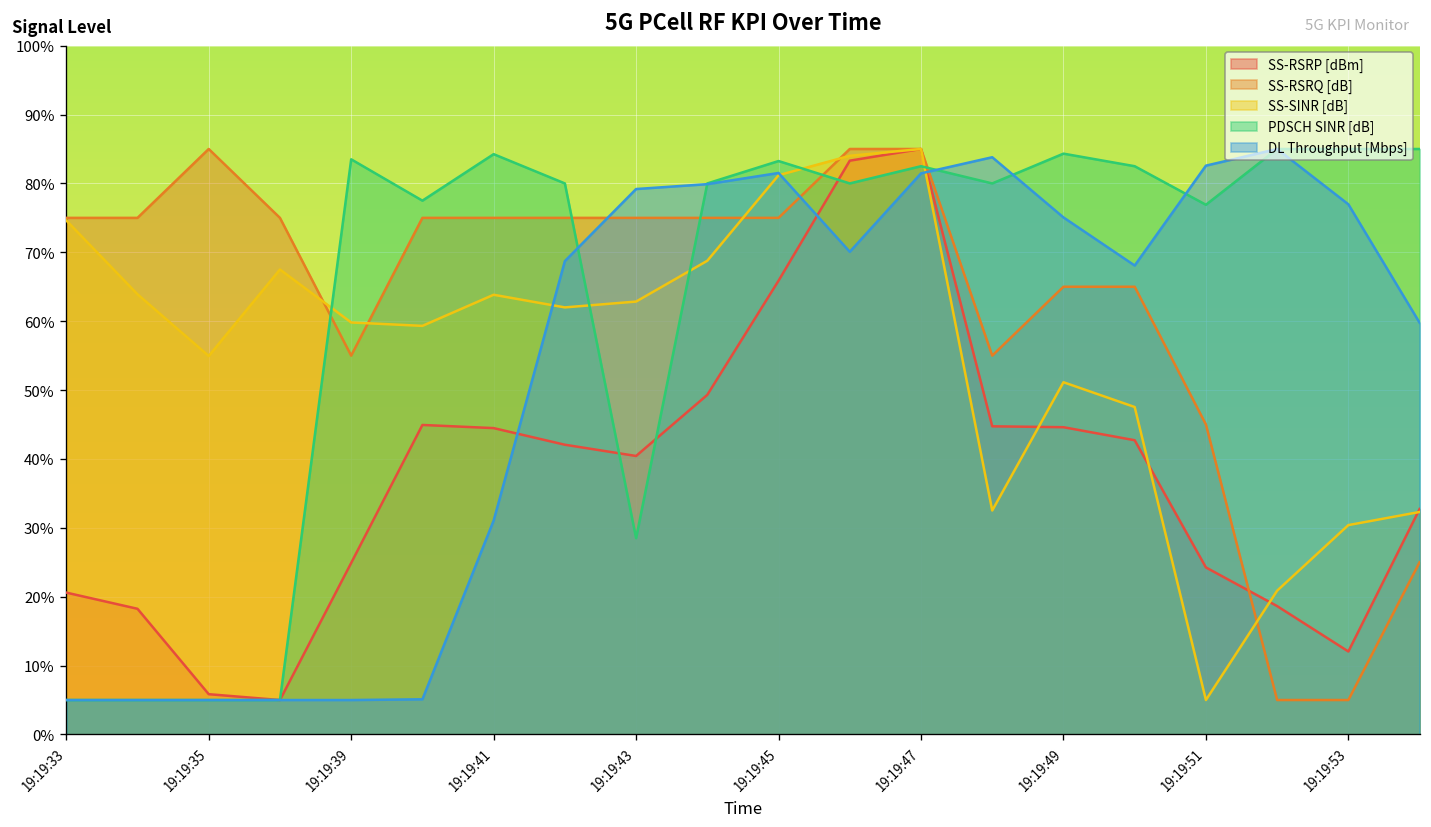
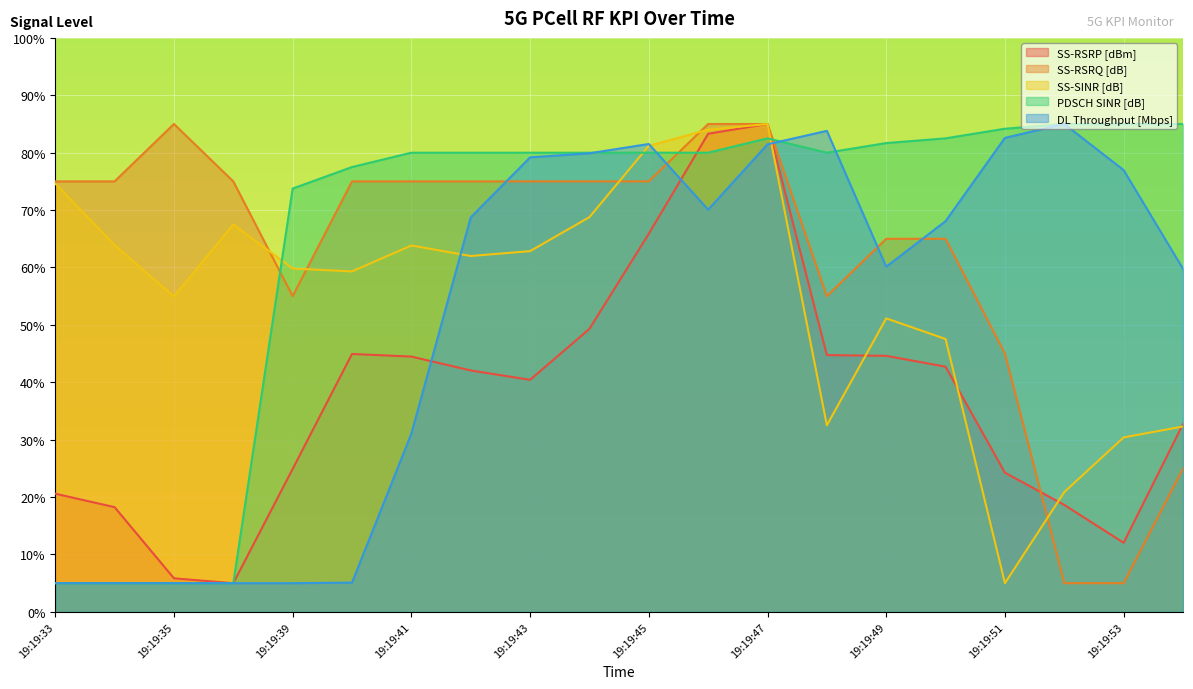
PDSCH SINR [dB], 19:19:39: 84% -> 74%
PDSCH SINR [dB], 19:19:41: 84% -> 80%
PDSCH SINR [dB], 19:19:43: 29% -> 80%
PDSCH SINR [dB], 19:19:45: 83% -> 80%
PDSCH SINR [dB], 19:19:49: 84% -> 82%
DL Throughput [Mbps], 19:19:49: 75% -> 60%
PDSCH SINR [dB], 19:19:51: 77% -> 84%
